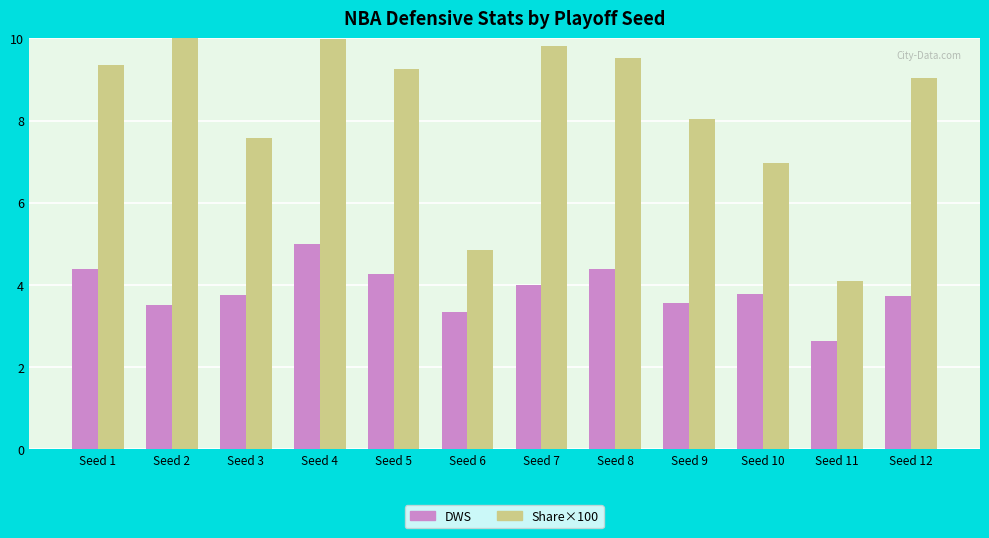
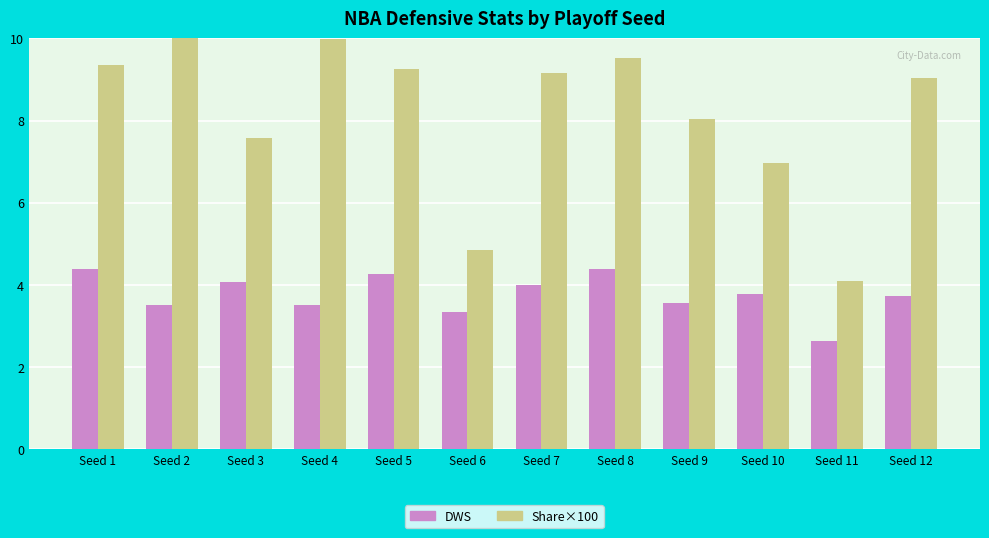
DWS, Seed 3: 3.8 -> 4.1
DWS, Seed 4: 5.0 -> 3.5
Share×100, Seed 7: 9.8 -> 9.1
